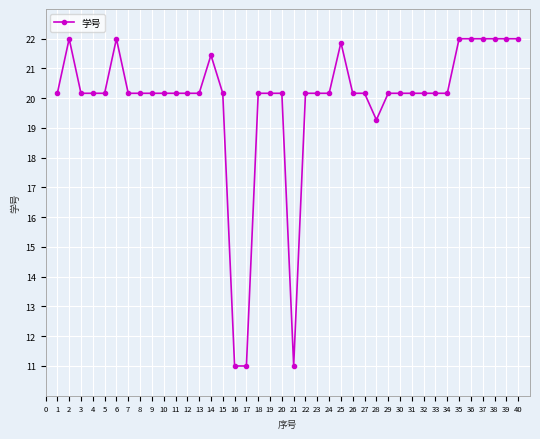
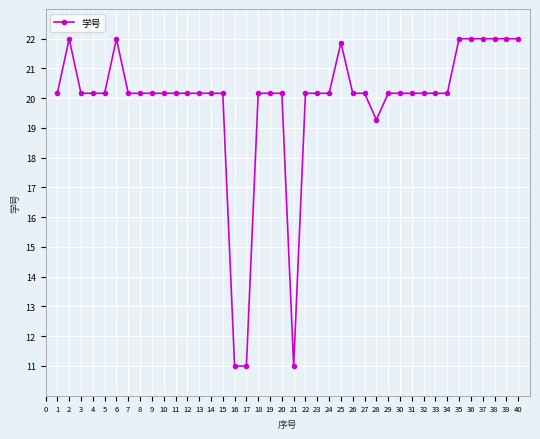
14: 21.4 -> 20.2
